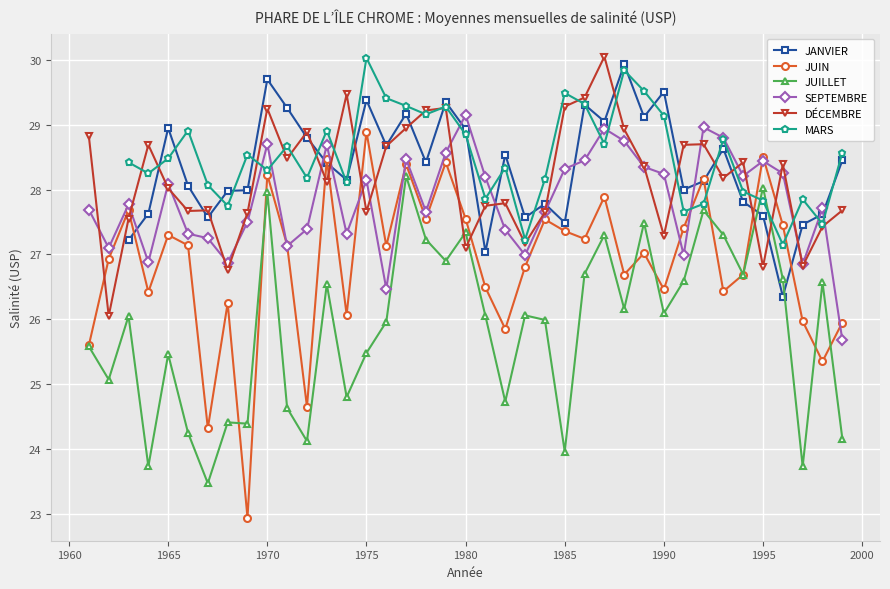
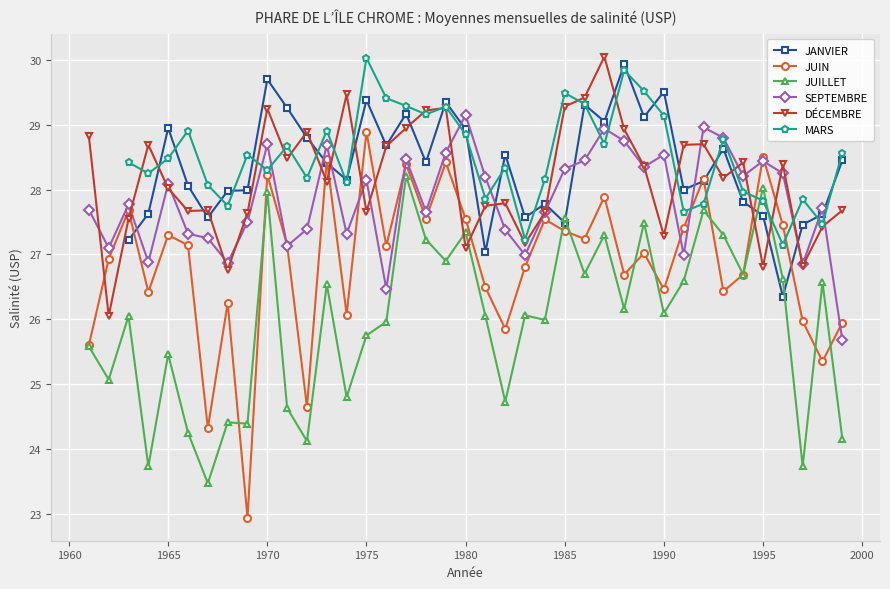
JUILLET, 1975: 25.5 -> 25.8
JUILLET, 1985: 24.0 -> 27.6
SEPTEMBRE, 1990: 28.2 -> 28.5
